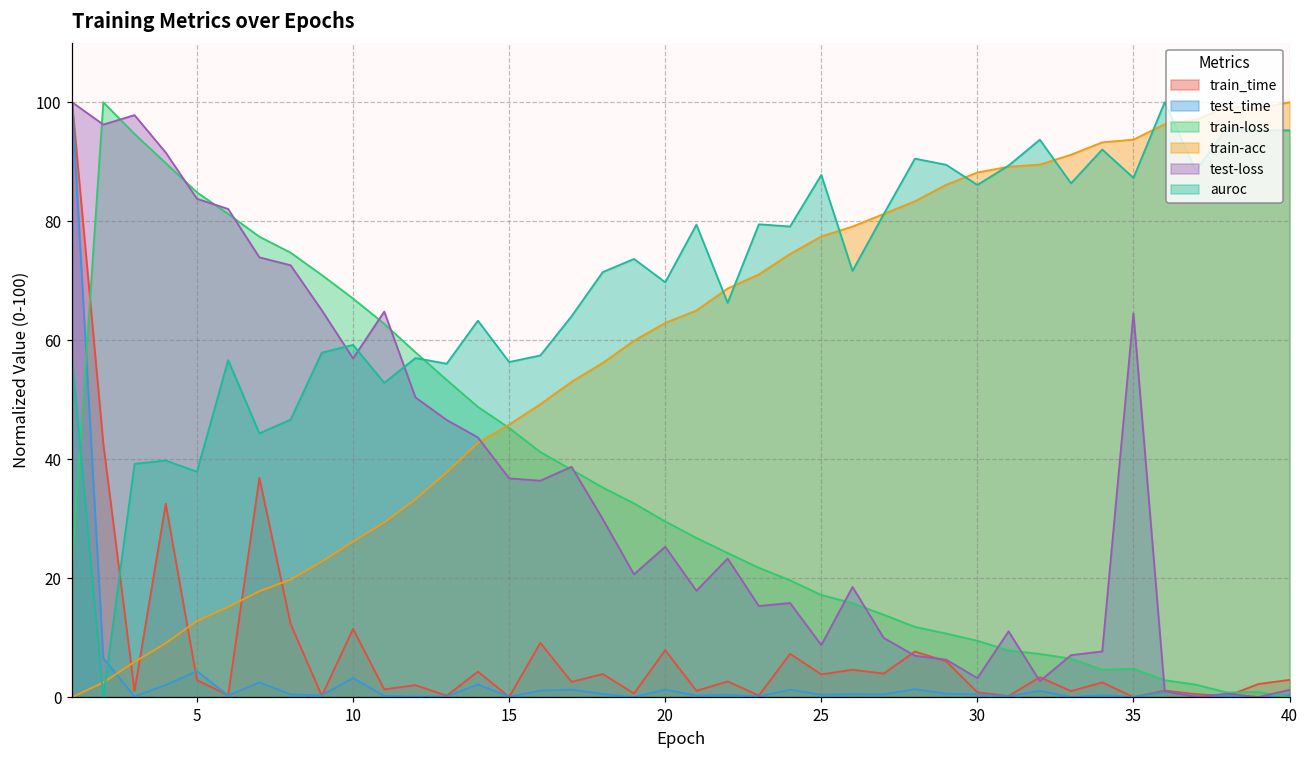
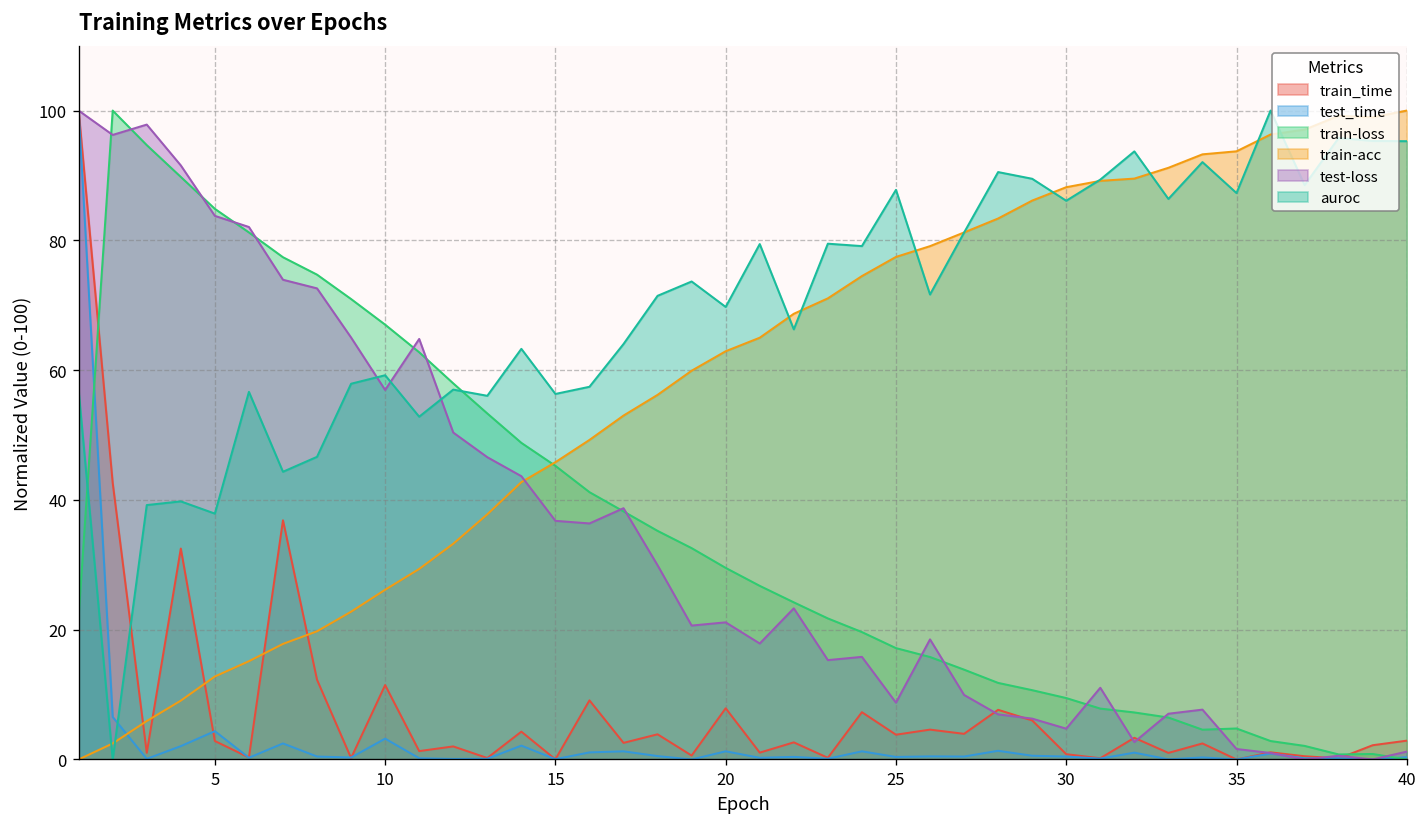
test-loss, 20: 25 -> 21
test-loss, 30: 3 -> 5
test-loss, 35: 65 -> 2
